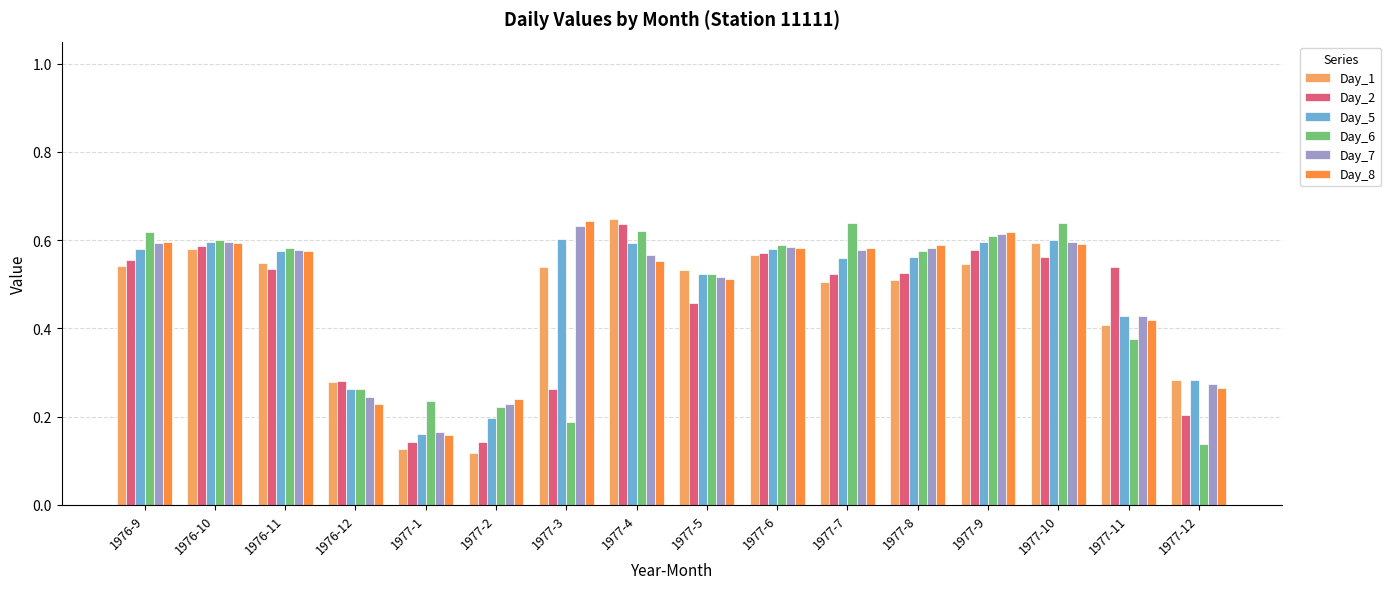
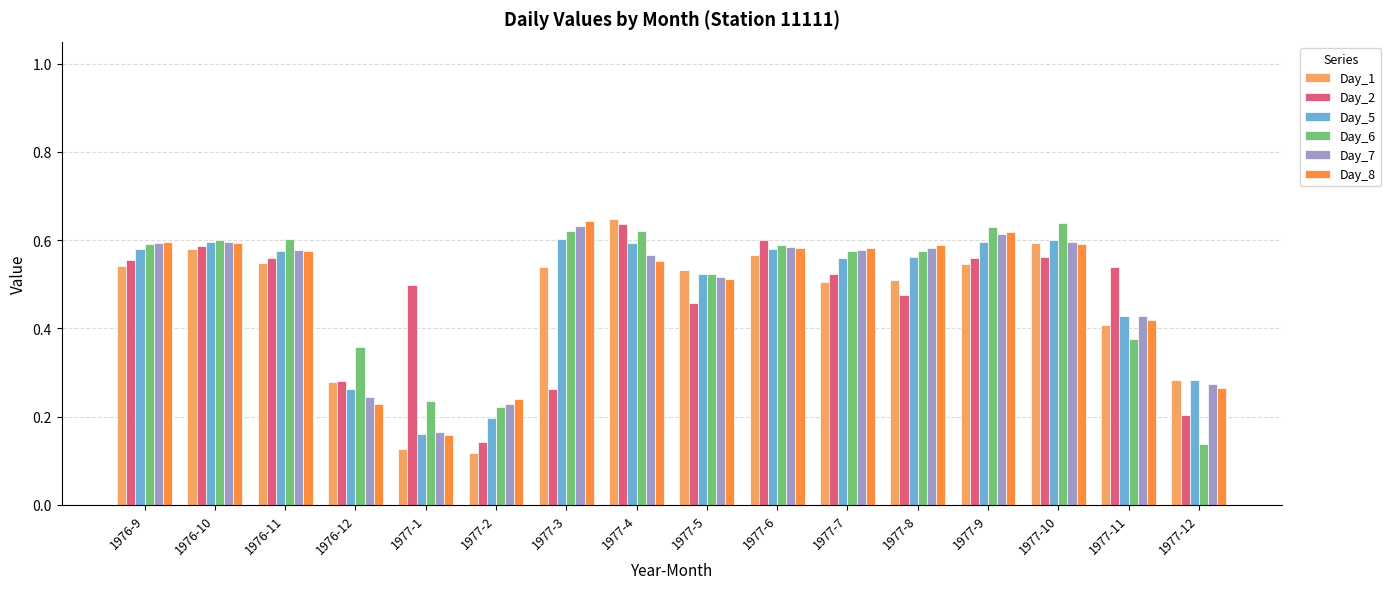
Day_6, 1976-9: 0.62 -> 0.59
Day_2, 1976-11: 0.54 -> 0.56
Day_6, 1976-11: 0.58 -> 0.60
Day_6, 1976-12: 0.26 -> 0.36
Day_2, 1977-1: 0.14 -> 0.50
Day_6, 1977-3: 0.19 -> 0.62
Day_2, 1977-6: 0.57 -> 0.60
Day_6, 1977-7: 0.64 -> 0.57
Day_2, 1977-8: 0.53 -> 0.48
Day_2, 1977-9: 0.58 -> 0.56
Day_6, 1977-9: 0.61 -> 0.63
